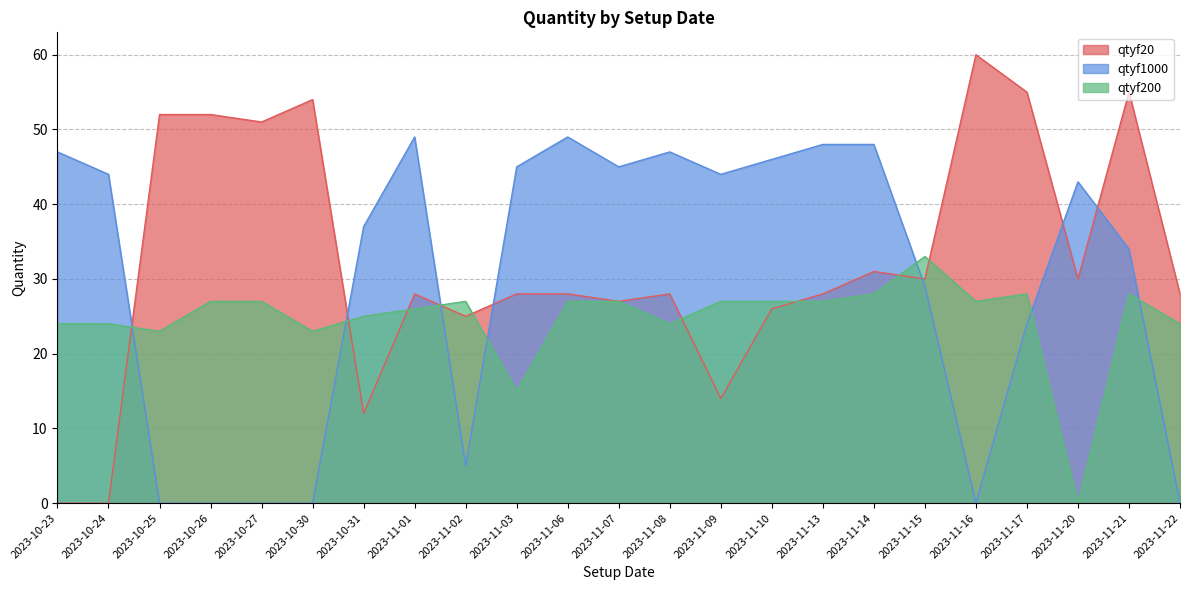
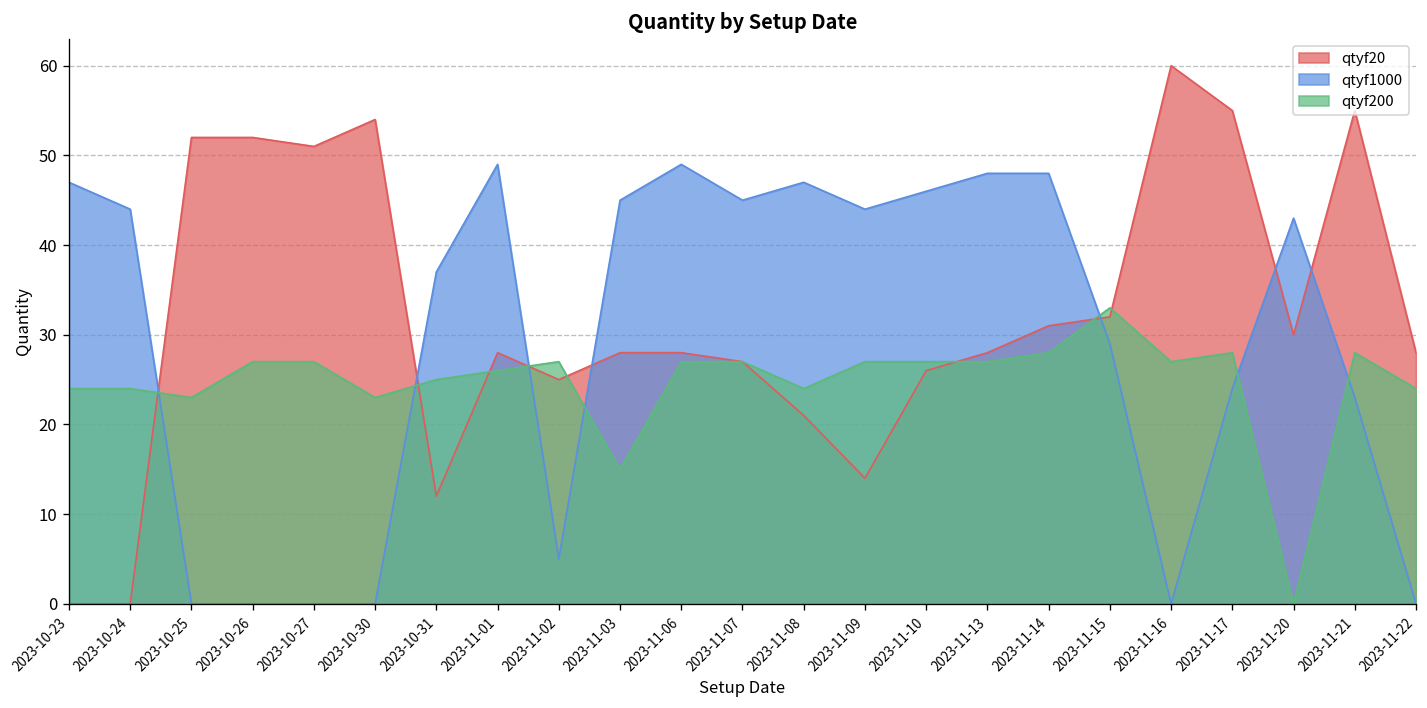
qtyf20, 2023-11-08: 28 -> 21
qtyf20, 2023-11-15: 30 -> 32
qtyf1000, 2023-11-21: 34 -> 23
